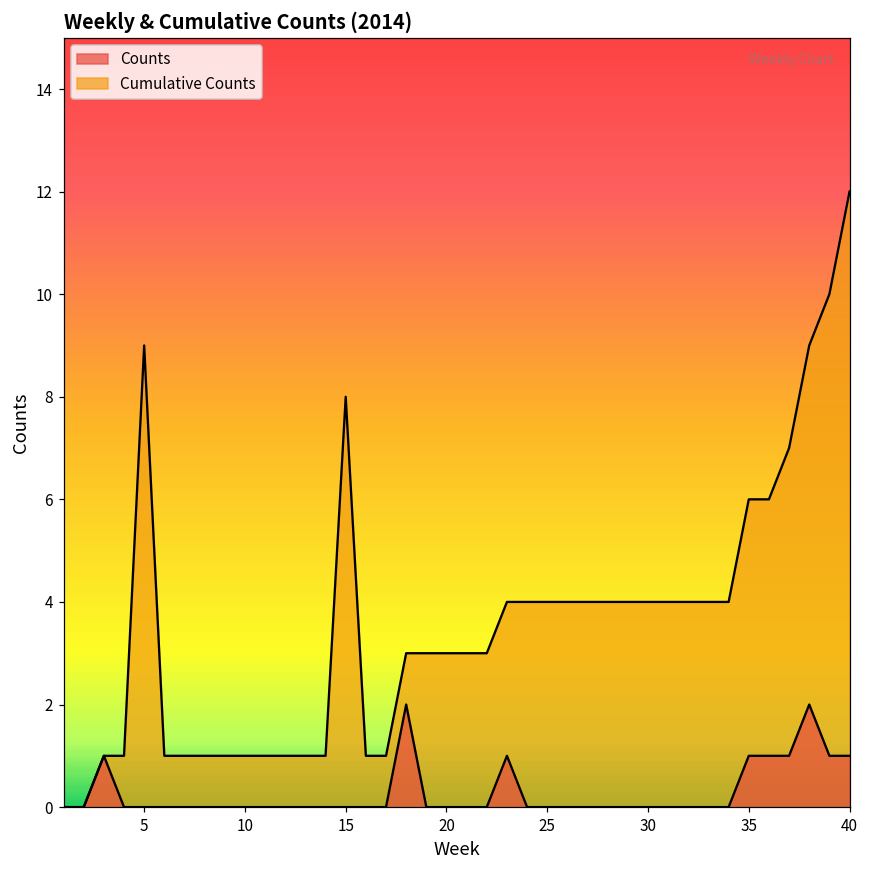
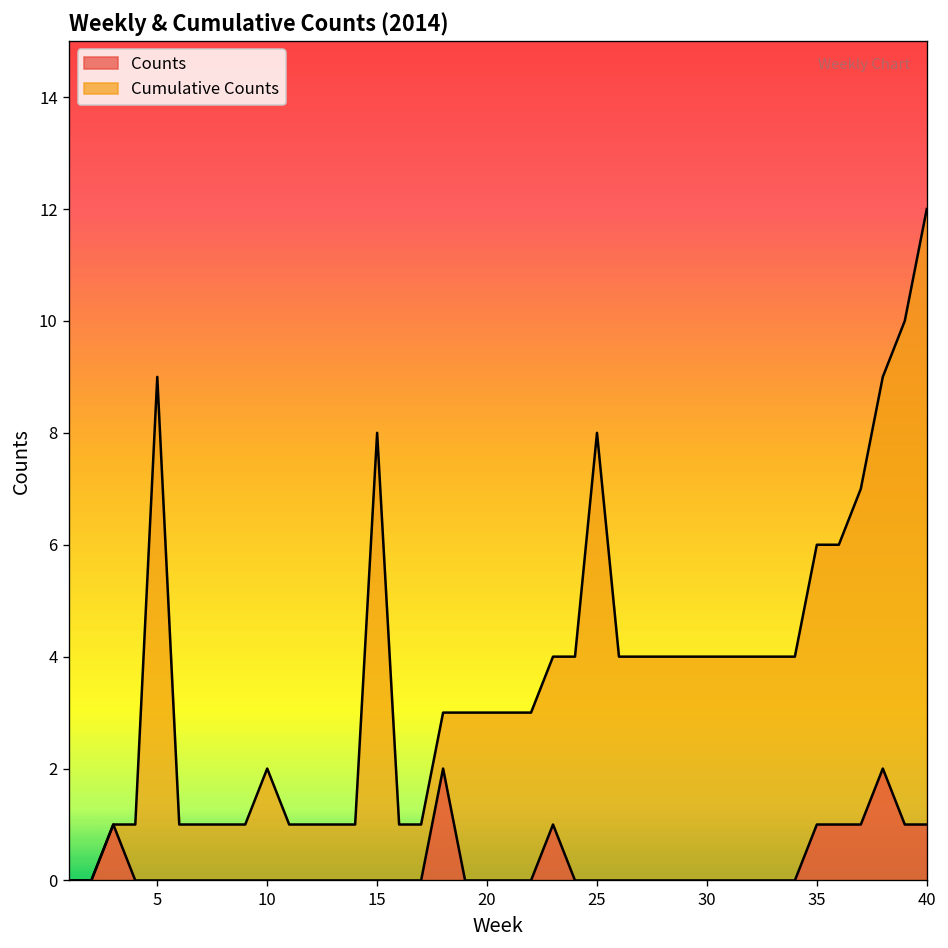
Cumulative Counts, 10: 1 -> 2
Cumulative Counts, 25: 4 -> 8
